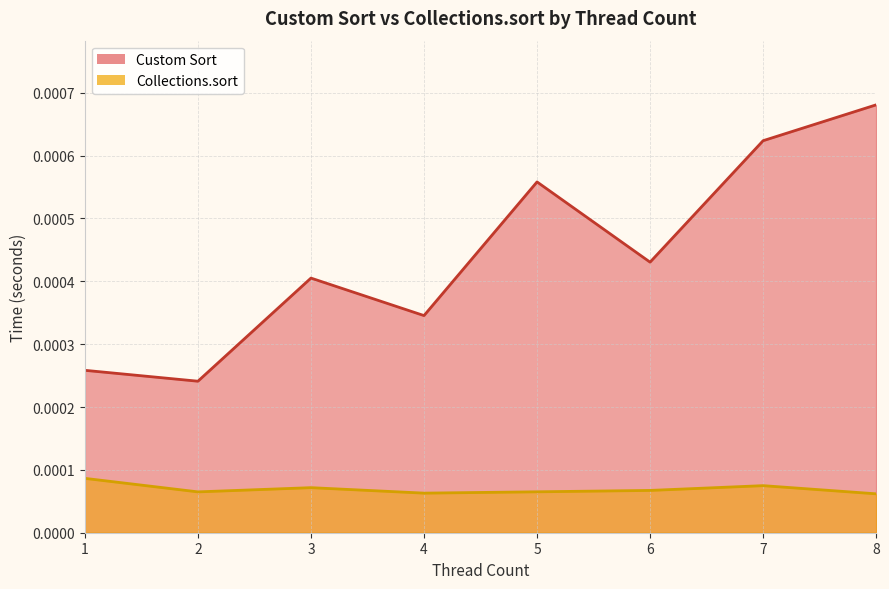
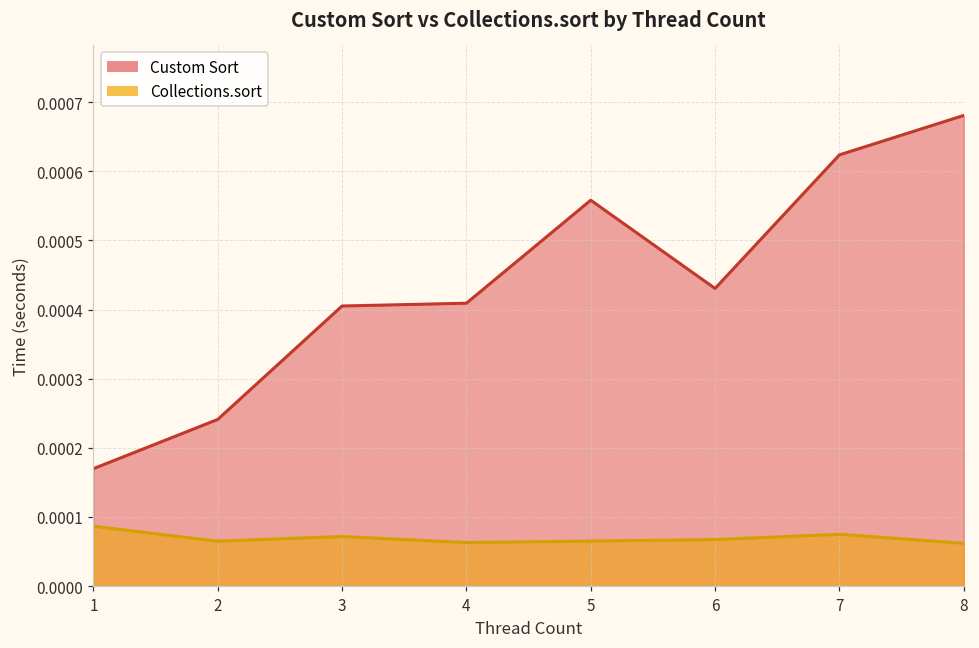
Custom Sort, 1: 0.00026 -> 0.00017
Custom Sort, 4: 0.00035 -> 0.00041
